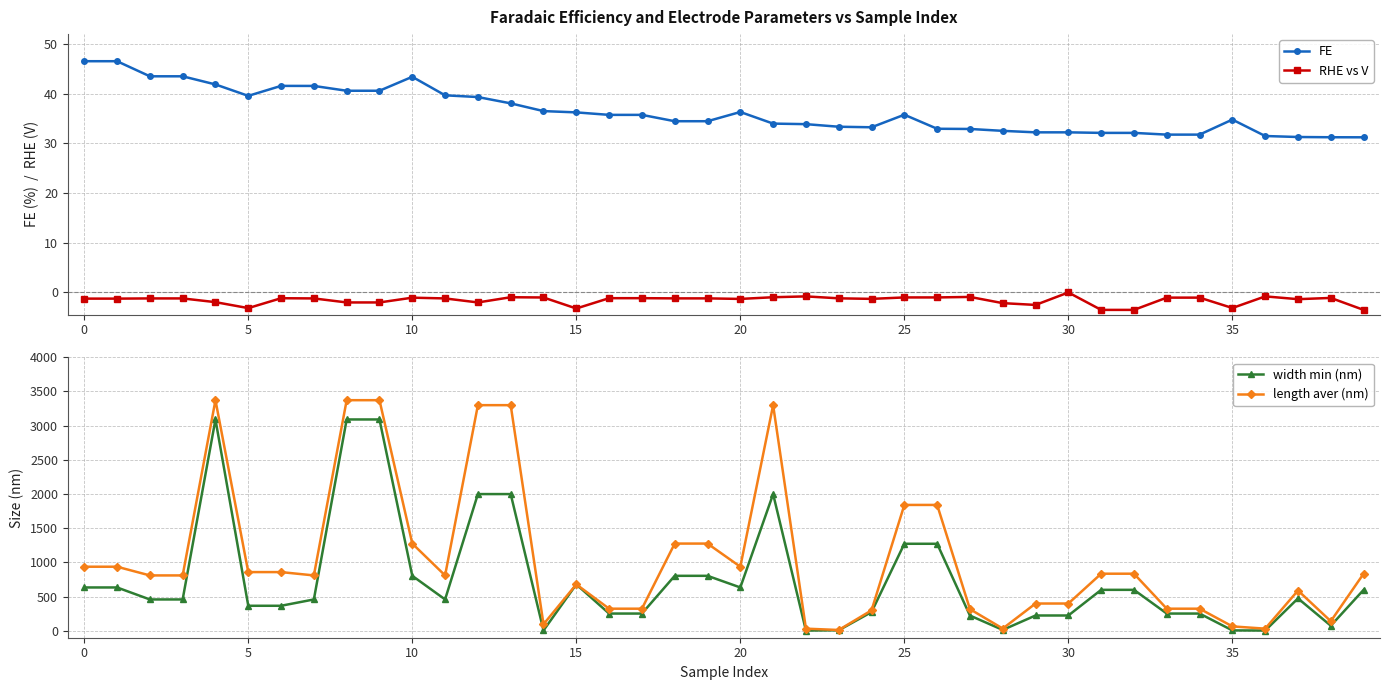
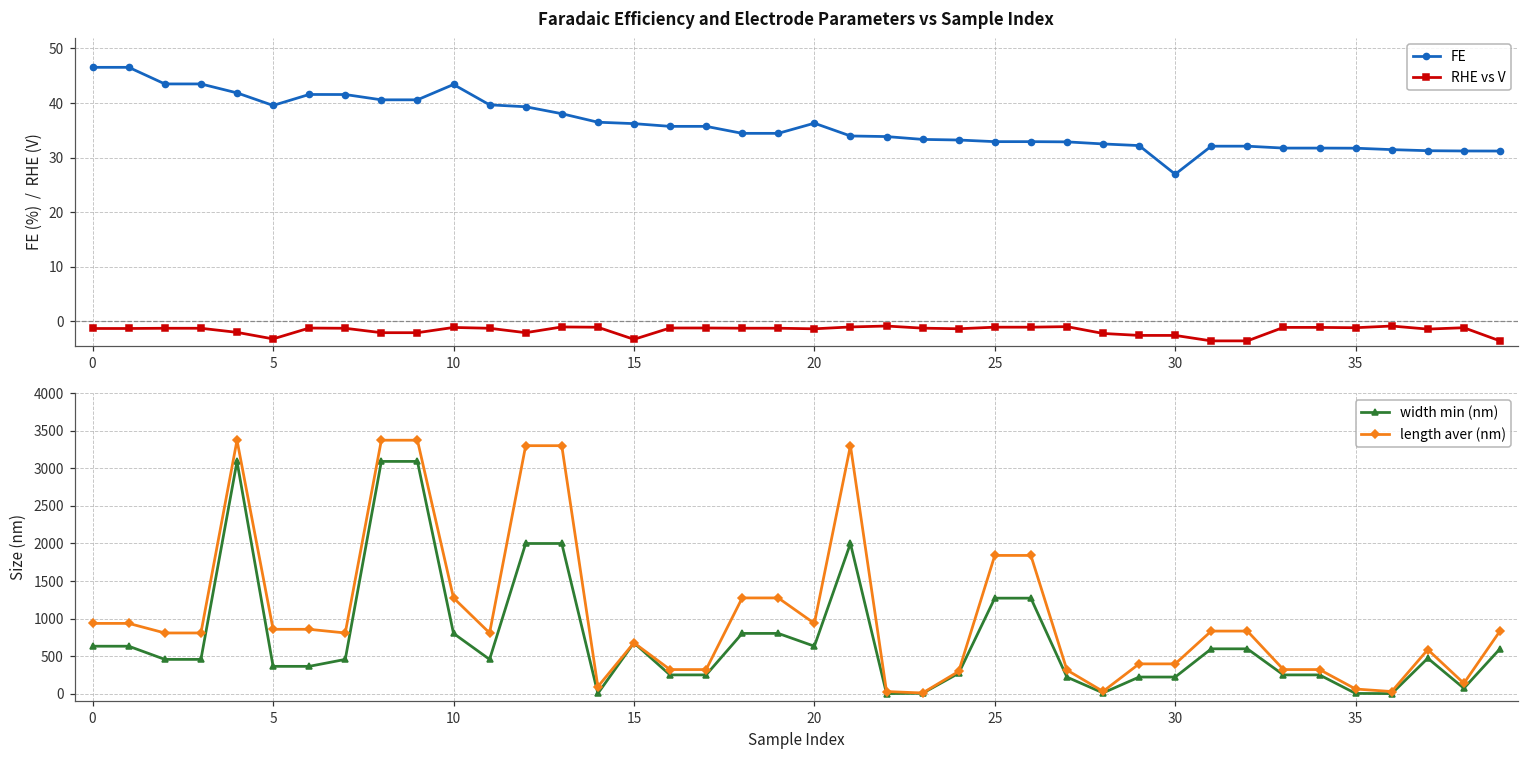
Faradaic Efficiency and Electrode Parameters vs Sample Index, FE, 25: 36 -> 33
Faradaic Efficiency and Electrode Parameters vs Sample Index, FE, 30: 32 -> 27
Faradaic Efficiency and Electrode Parameters vs Sample Index, RHE vs V, 30: 0 -> -3
Faradaic Efficiency and Electrode Parameters vs Sample Index, FE, 35: 35 -> 32
Faradaic Efficiency and Electrode Parameters vs Sample Index, RHE vs V, 35: -3 -> -1
